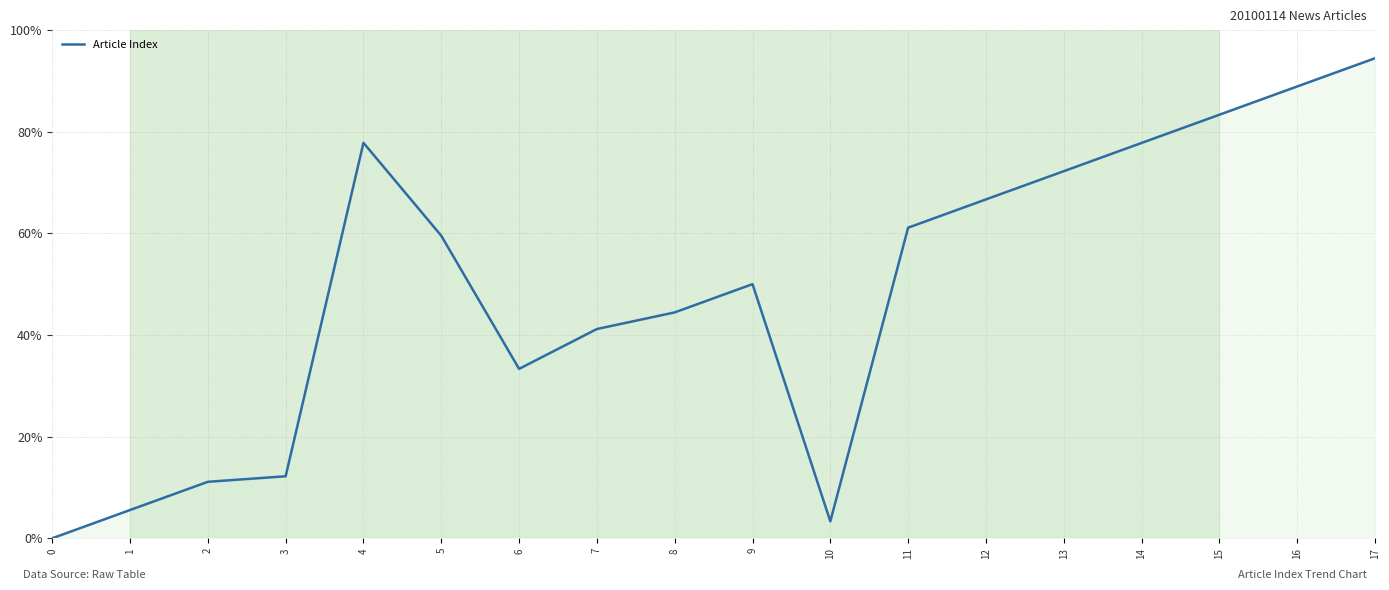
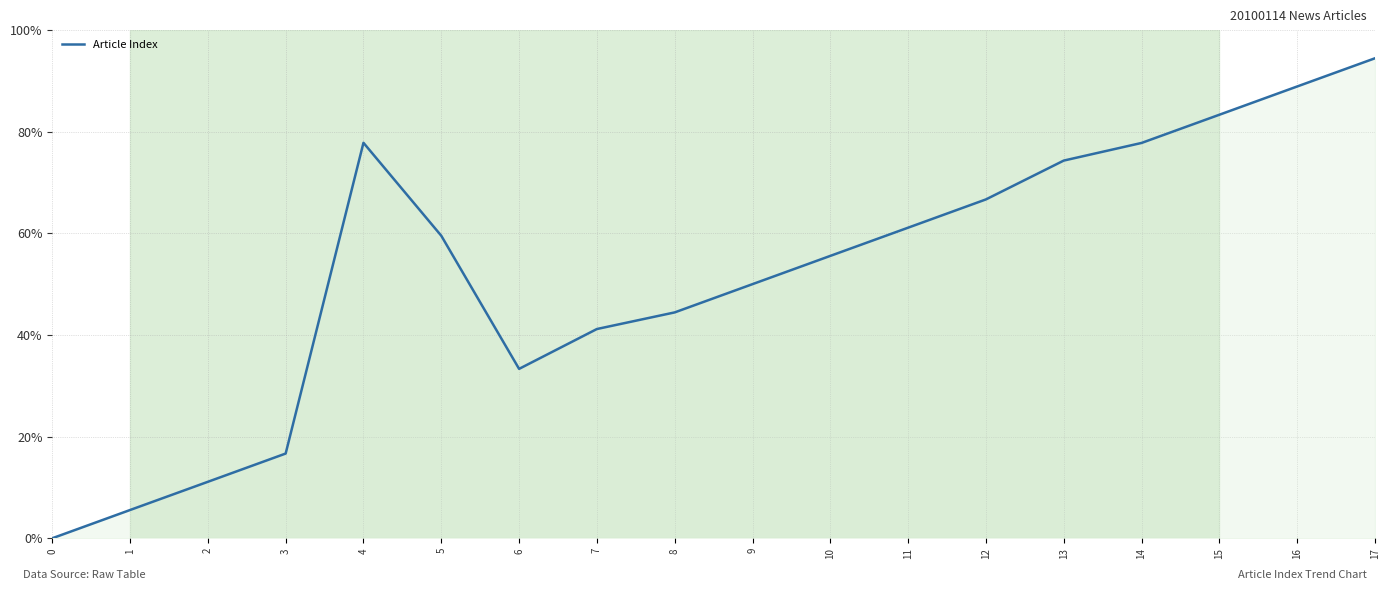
3: 12% -> 17%
10: 3% -> 56%
13: 72% -> 74%
